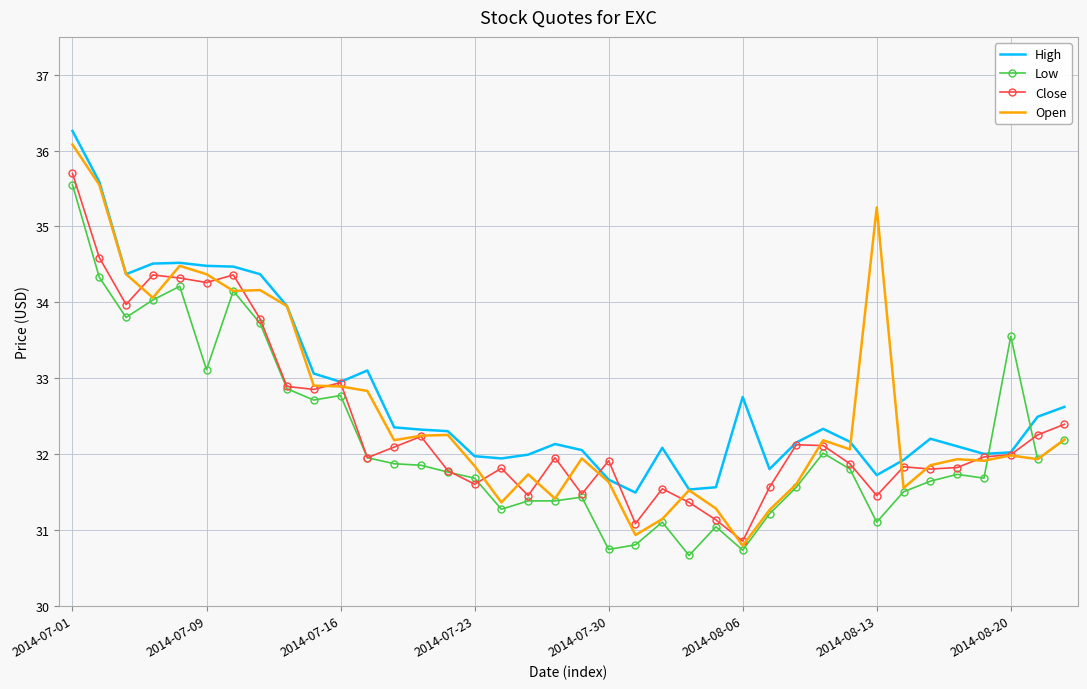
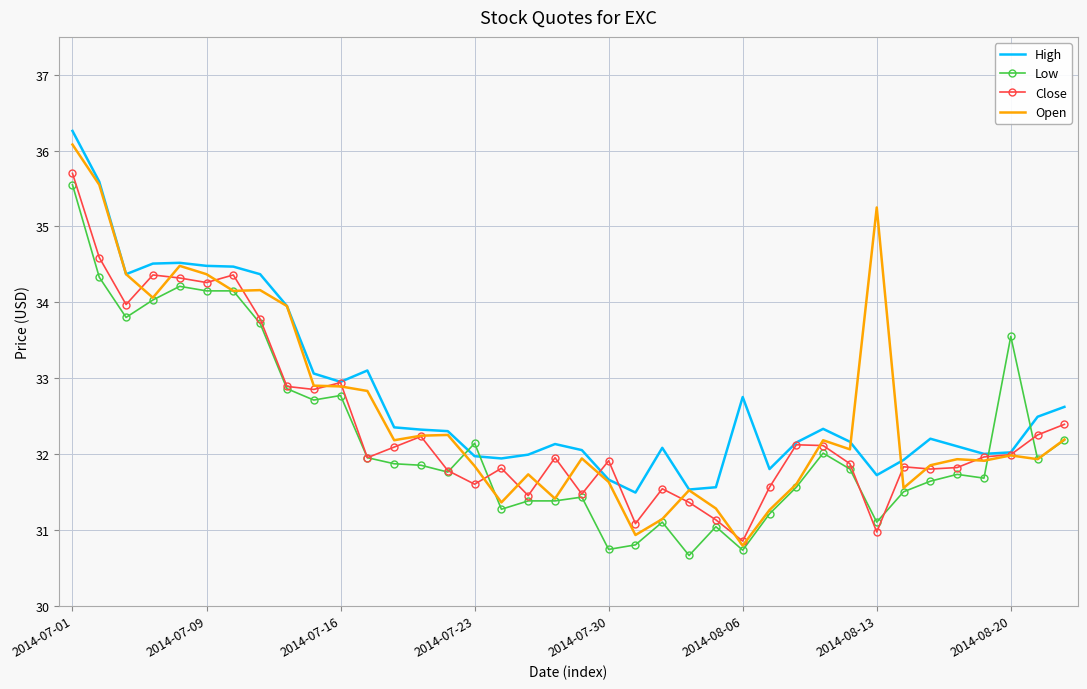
Low, 2014-07-09: 33.1 -> 34.2
Low, 2014-07-23: 31.7 -> 32.1
Close, 2014-08-13: 31.5 -> 31.0
